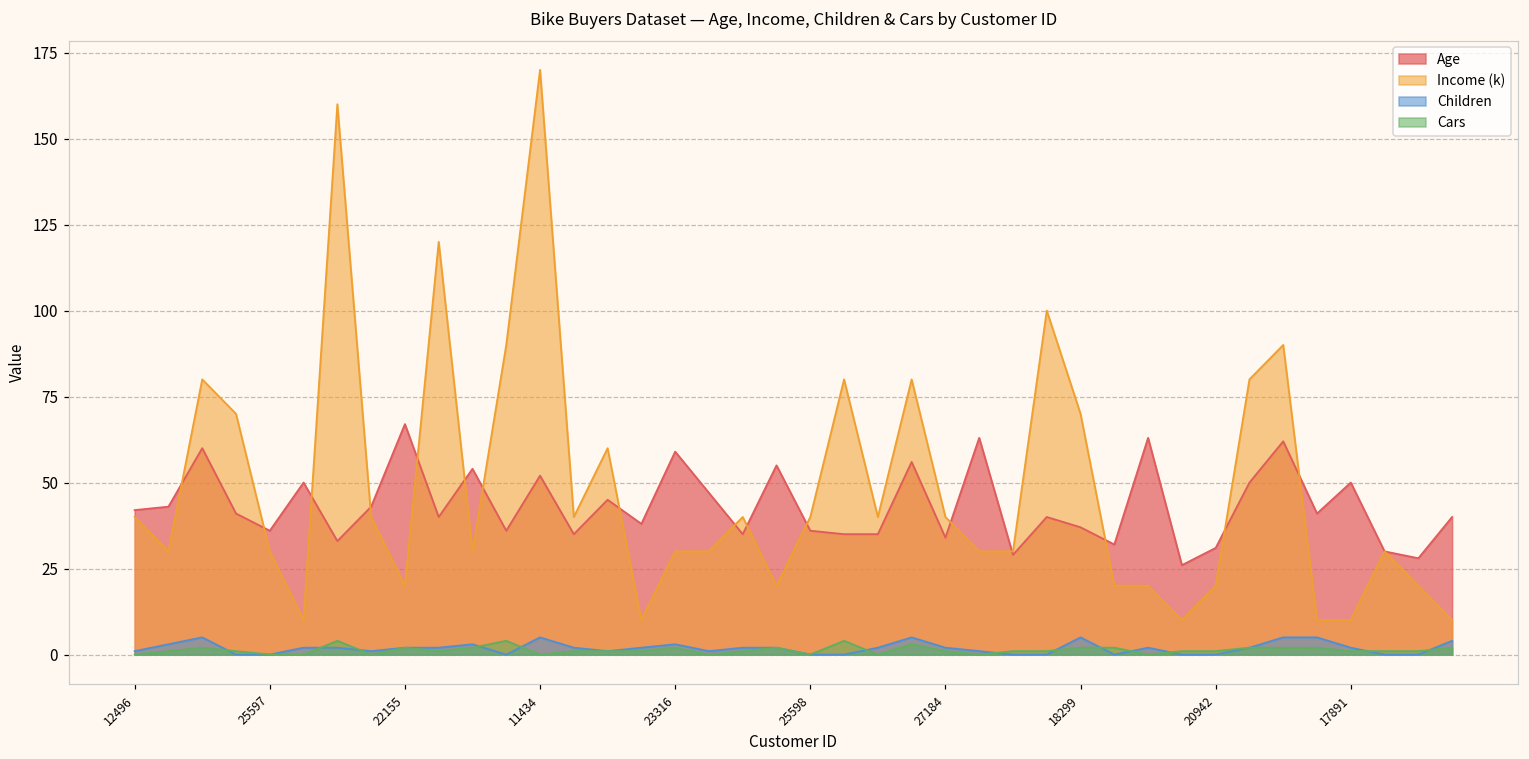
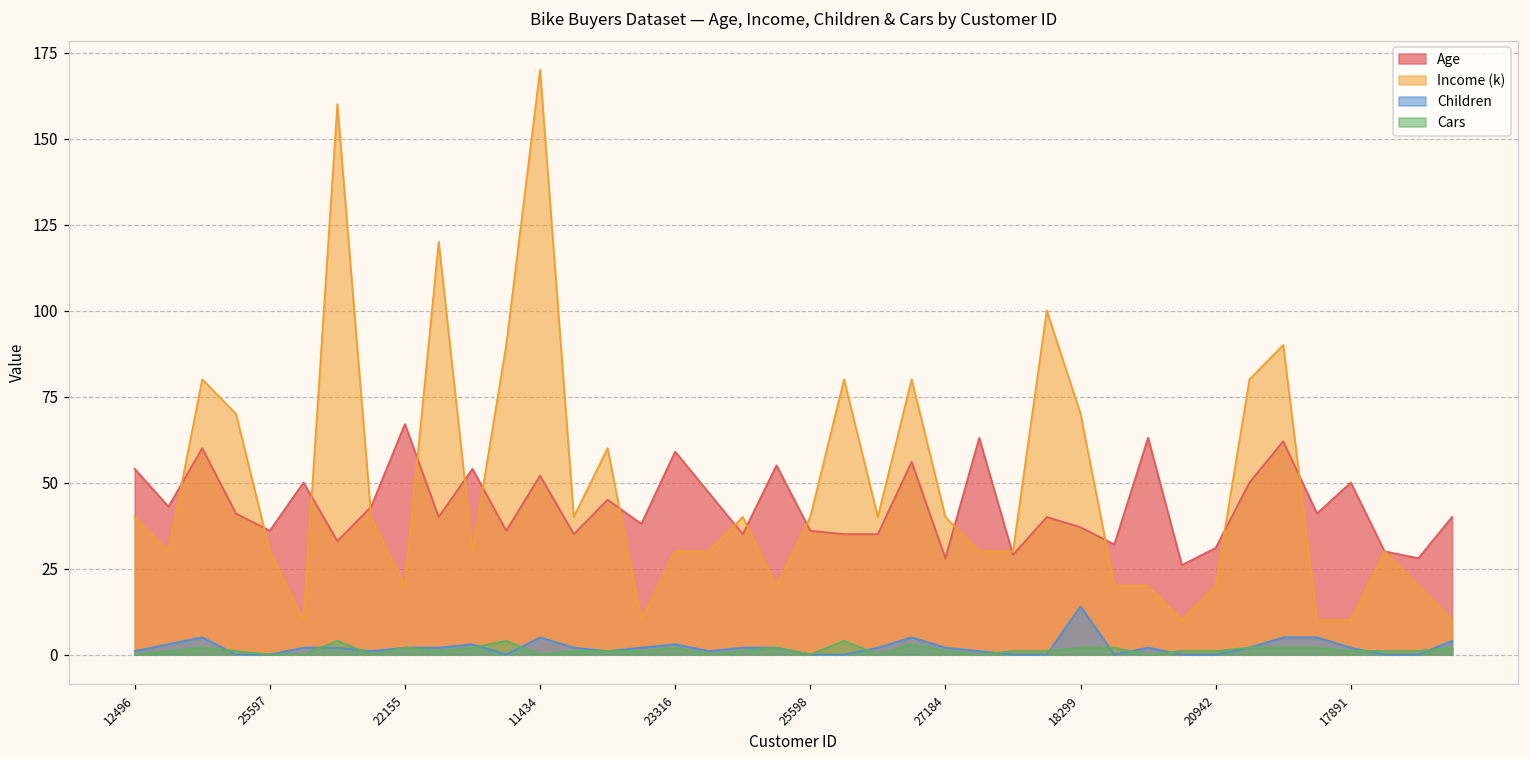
Age, 12496: 42 -> 54
Age, 27184: 34 -> 28
Children, 18299: 5 -> 14
